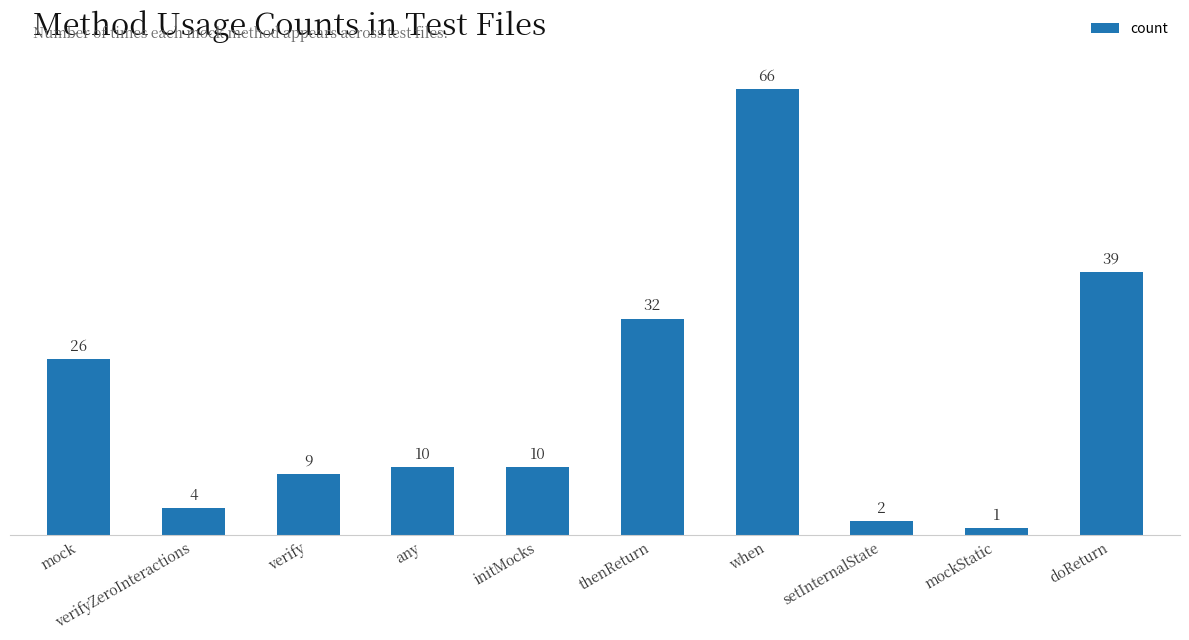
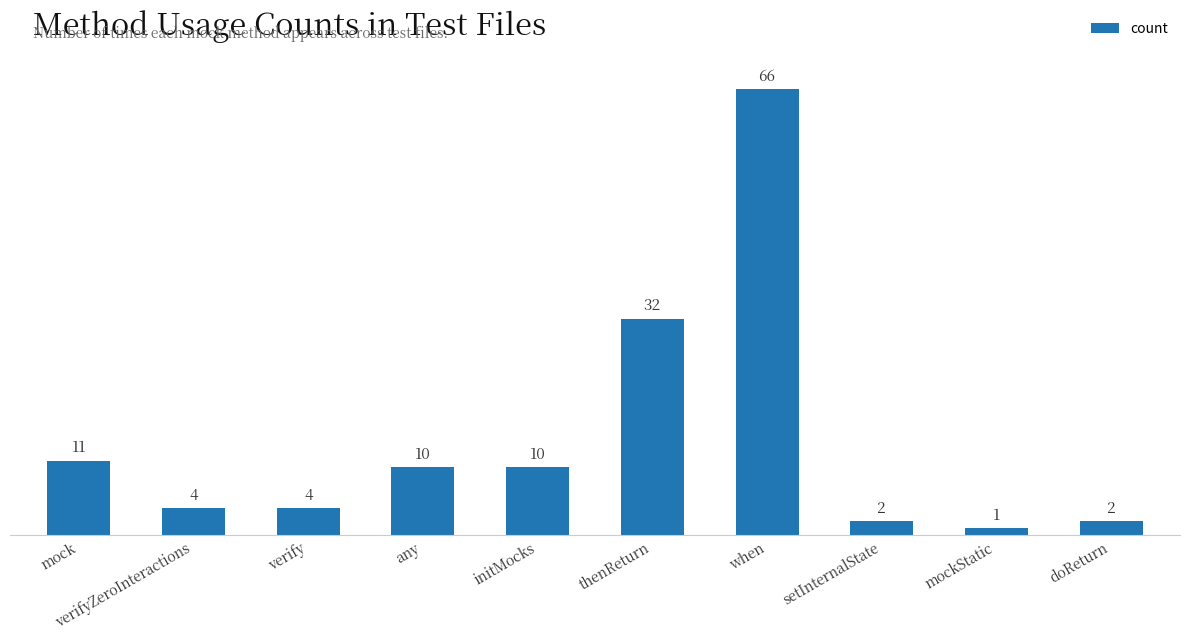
mock: 26 -> 11
verify: 9 -> 4
doReturn: 39 -> 2
